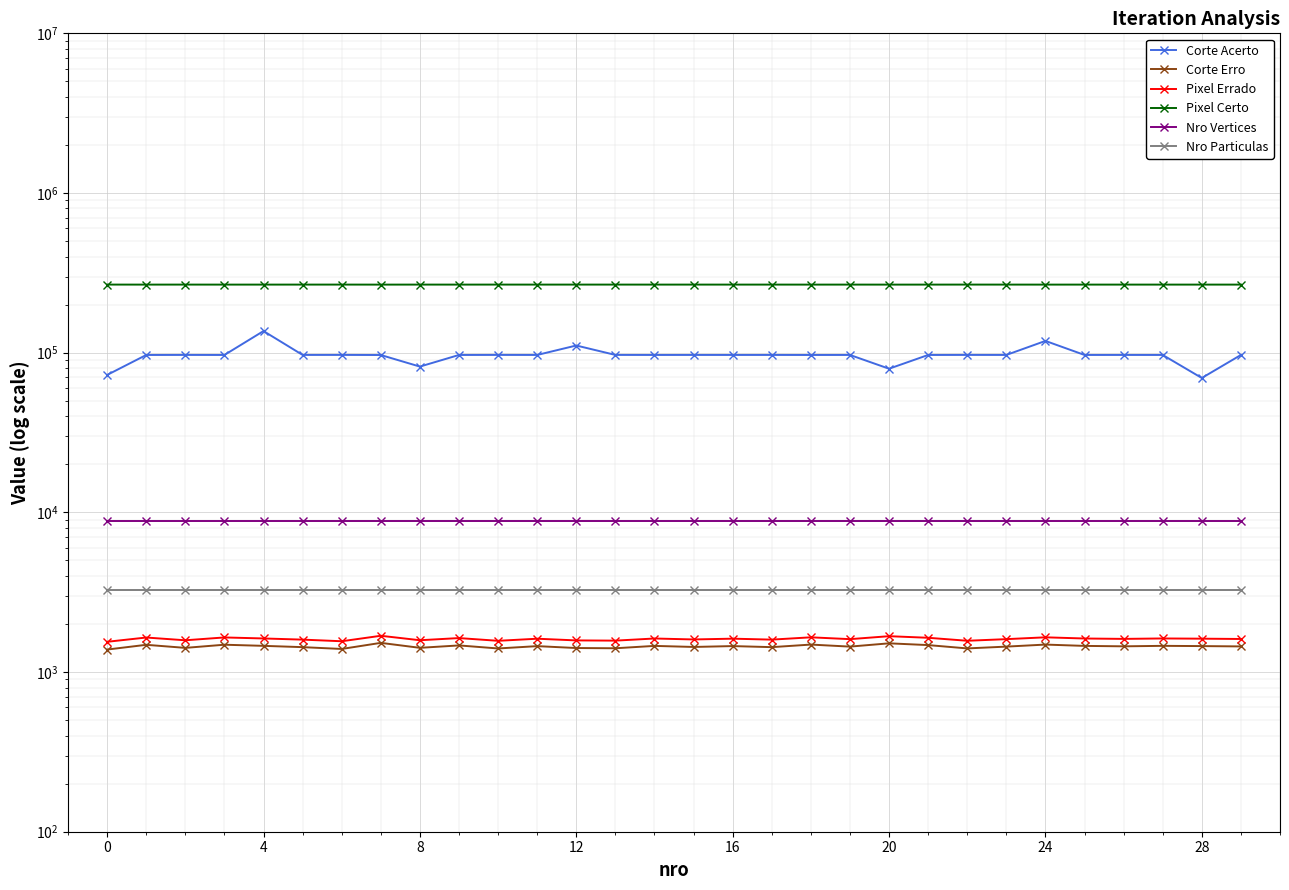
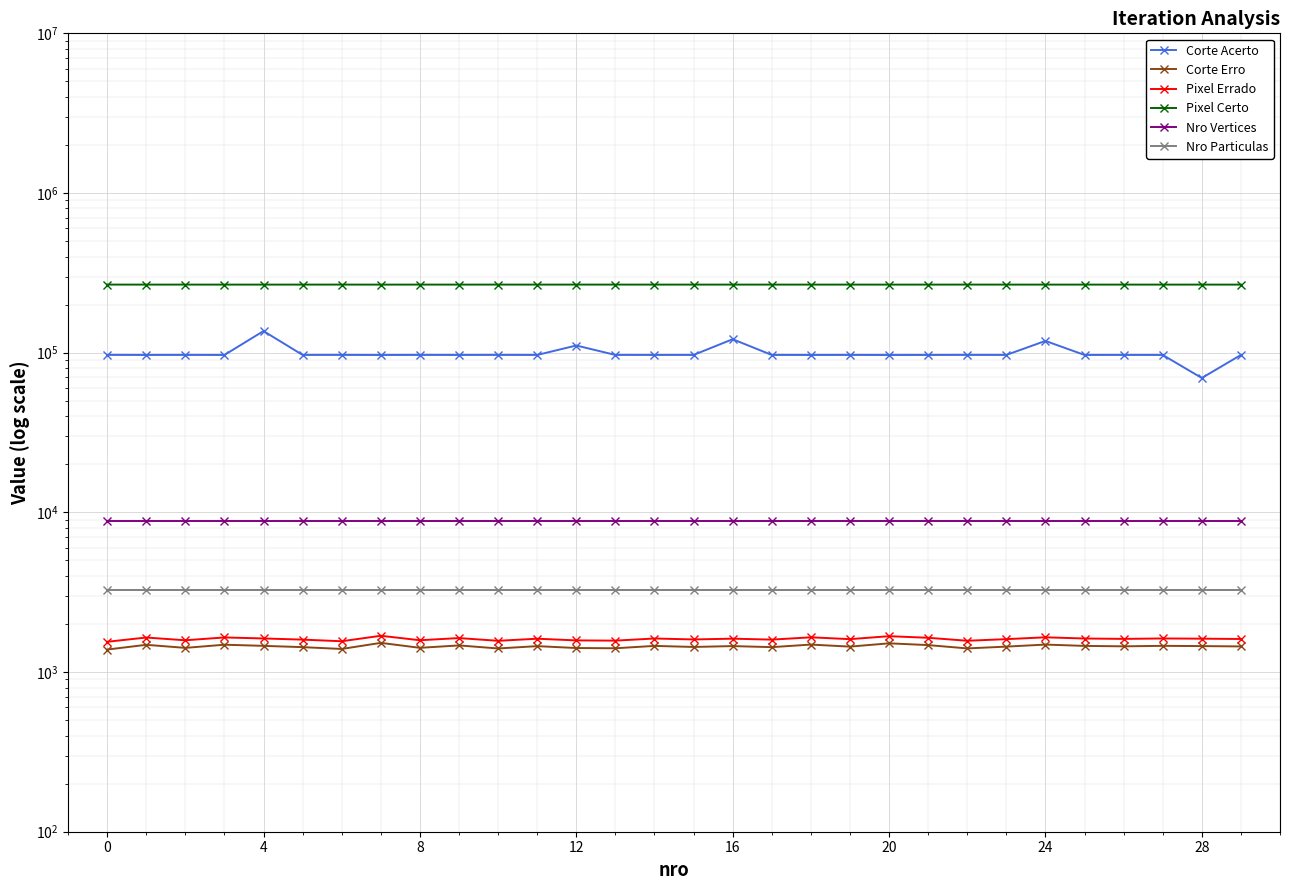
Corte Acerto, 0: 70000 -> 100000
Corte Acerto, 8: 80000 -> 100000
Corte Acerto, 16: 100000 -> 120000
Corte Acerto, 20: 80000 -> 100000
